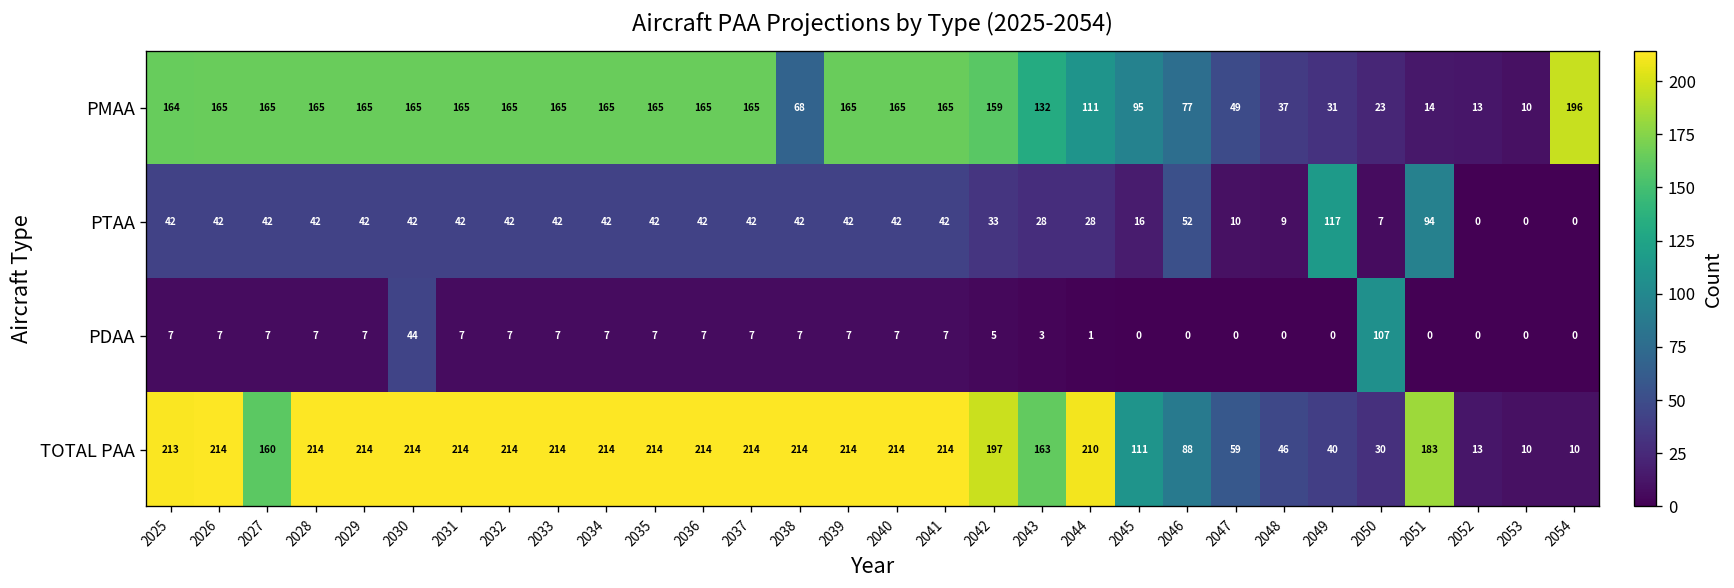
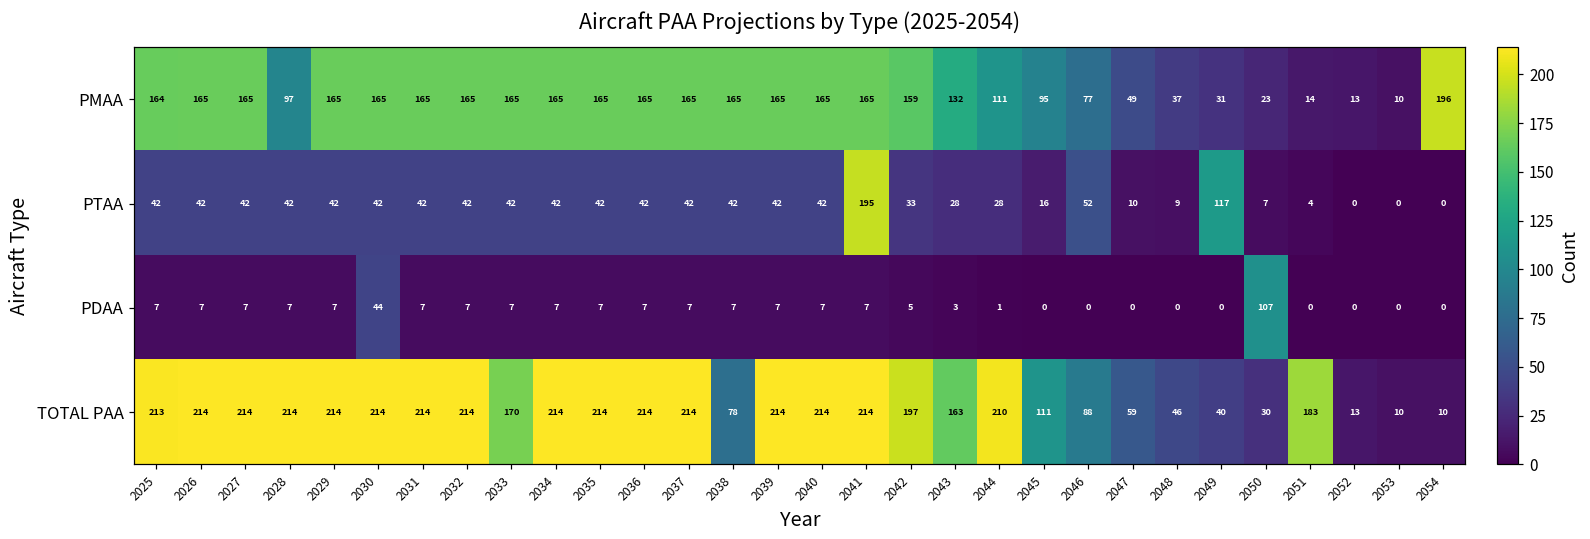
PMAA, 2028: 165 -> 97
PMAA, 2038: 68 -> 165
PTAA, 2041: 42 -> 195
PTAA, 2051: 94 -> 4
TOTAL PAA, 2027: 160 -> 214
TOTAL PAA, 2033: 214 -> 170
TOTAL PAA, 2038: 214 -> 78
